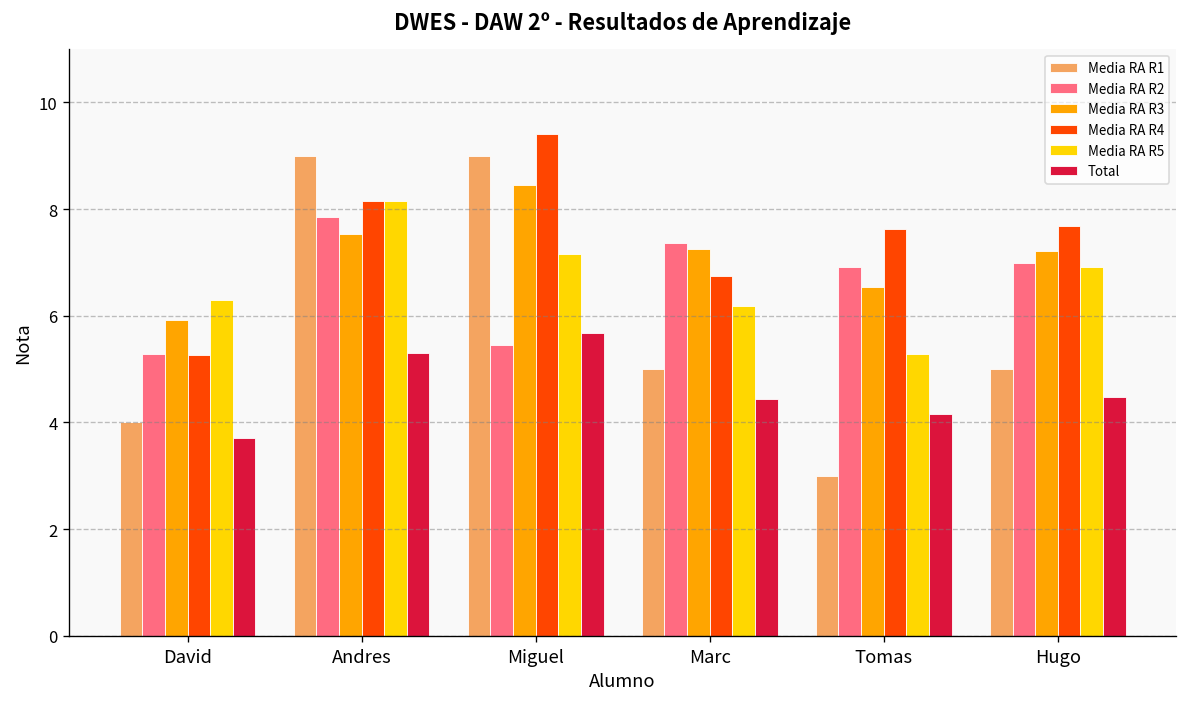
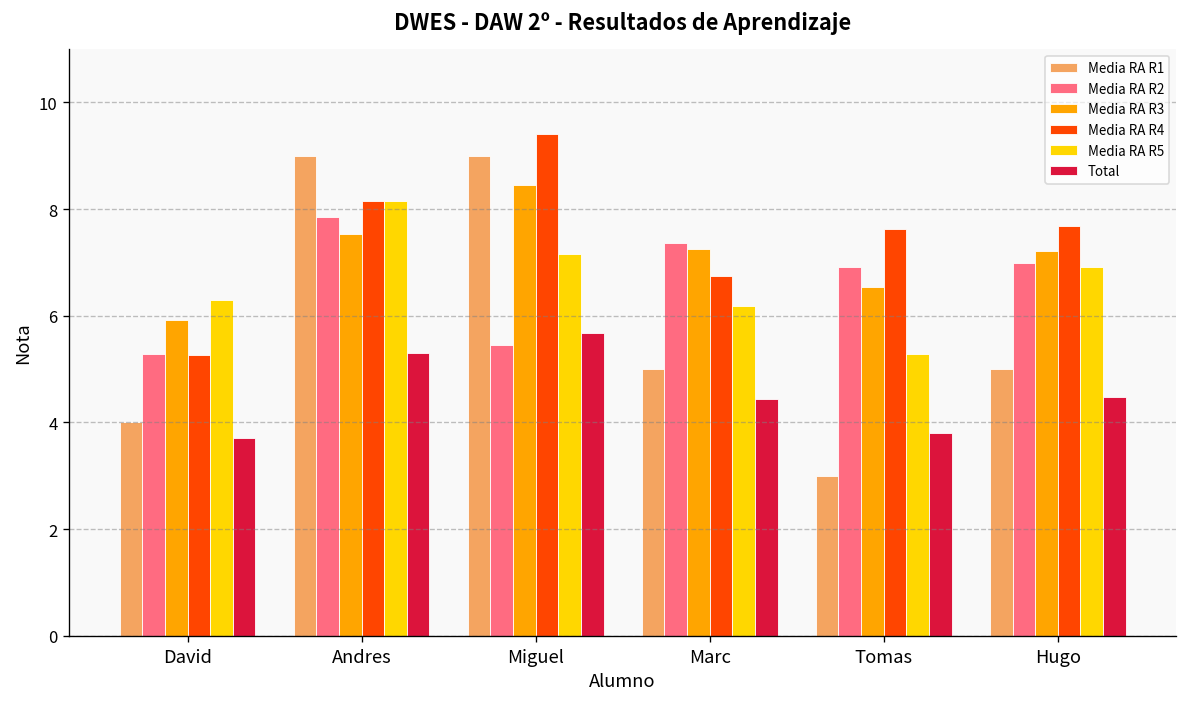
Total, Tomas: 4.2 -> 3.8
